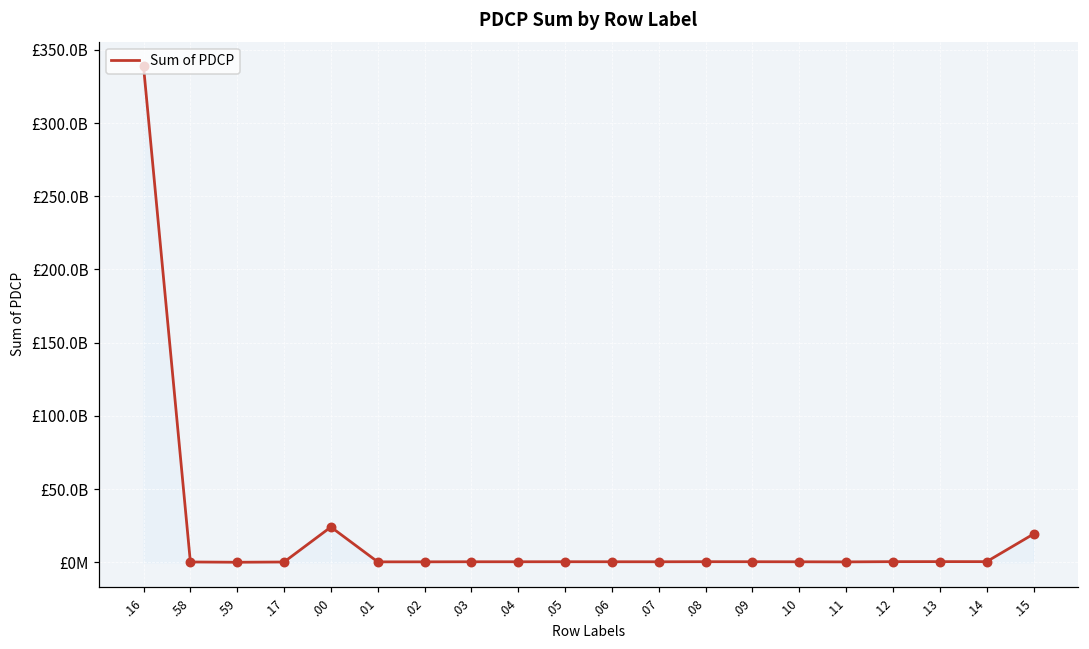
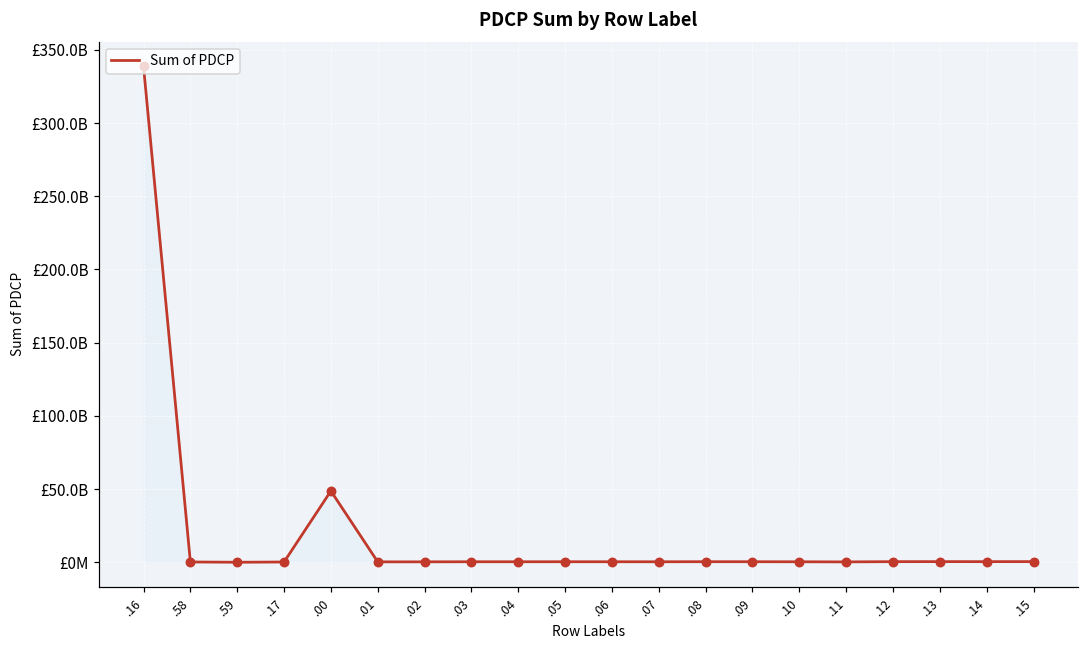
.00: £24000000000 -> £49000000000
.15: £19000000000 -> £0
